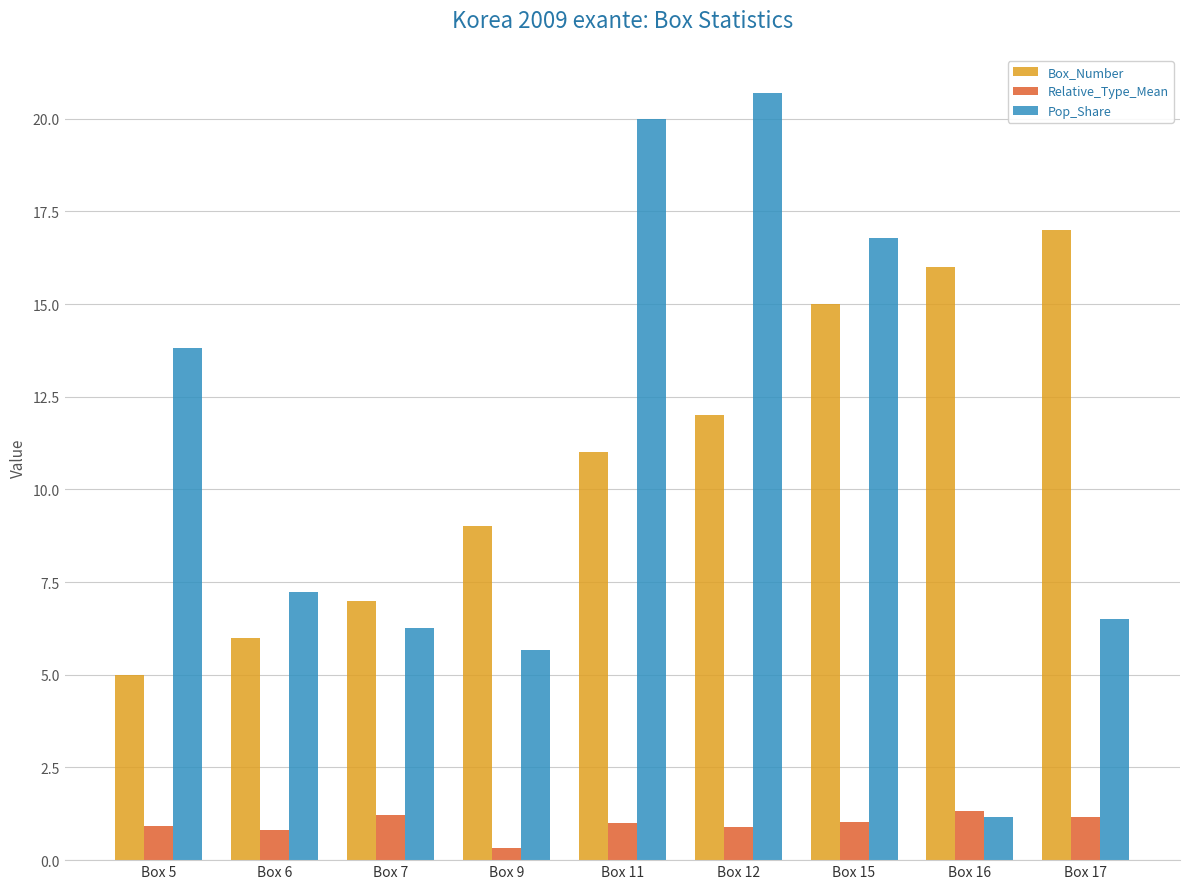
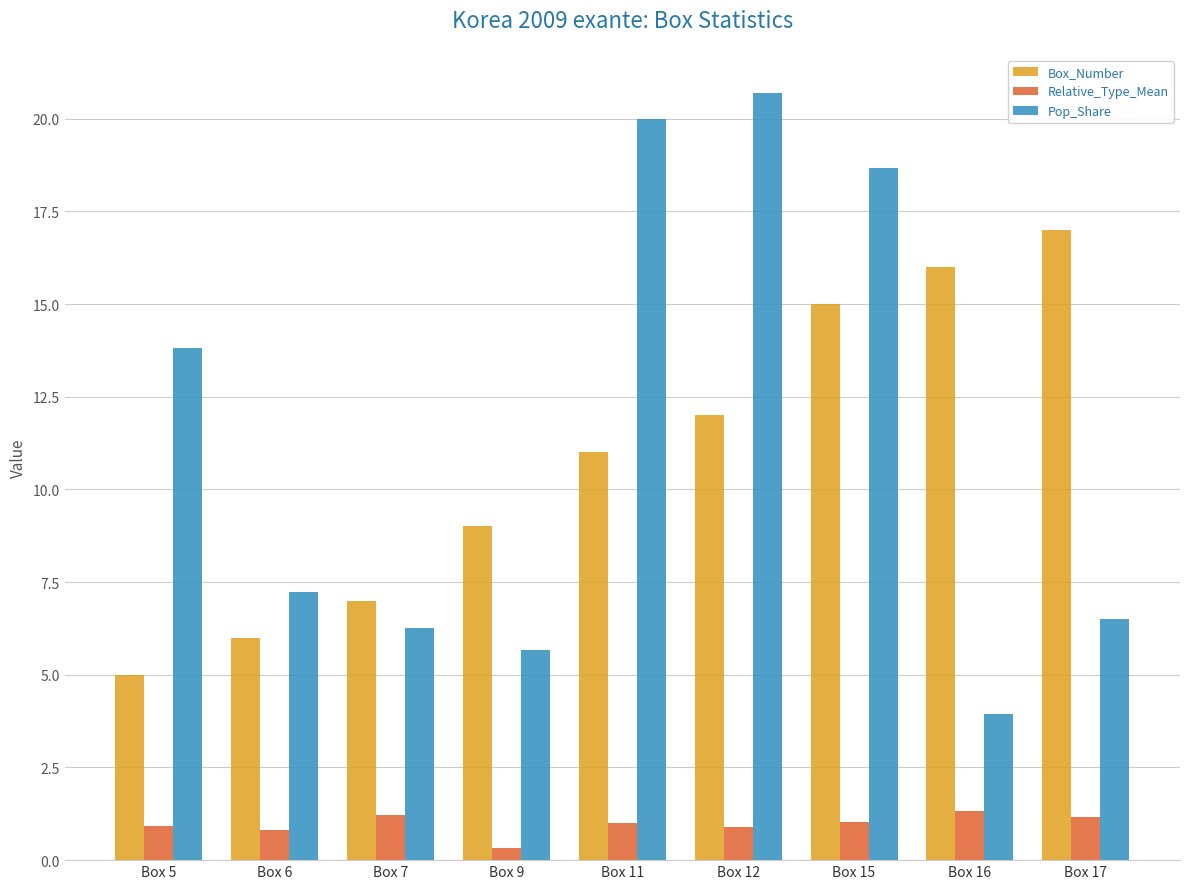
Pop_Share, Box 15: 16.8 -> 18.7
Pop_Share, Box 16: 1.2 -> 4.0
